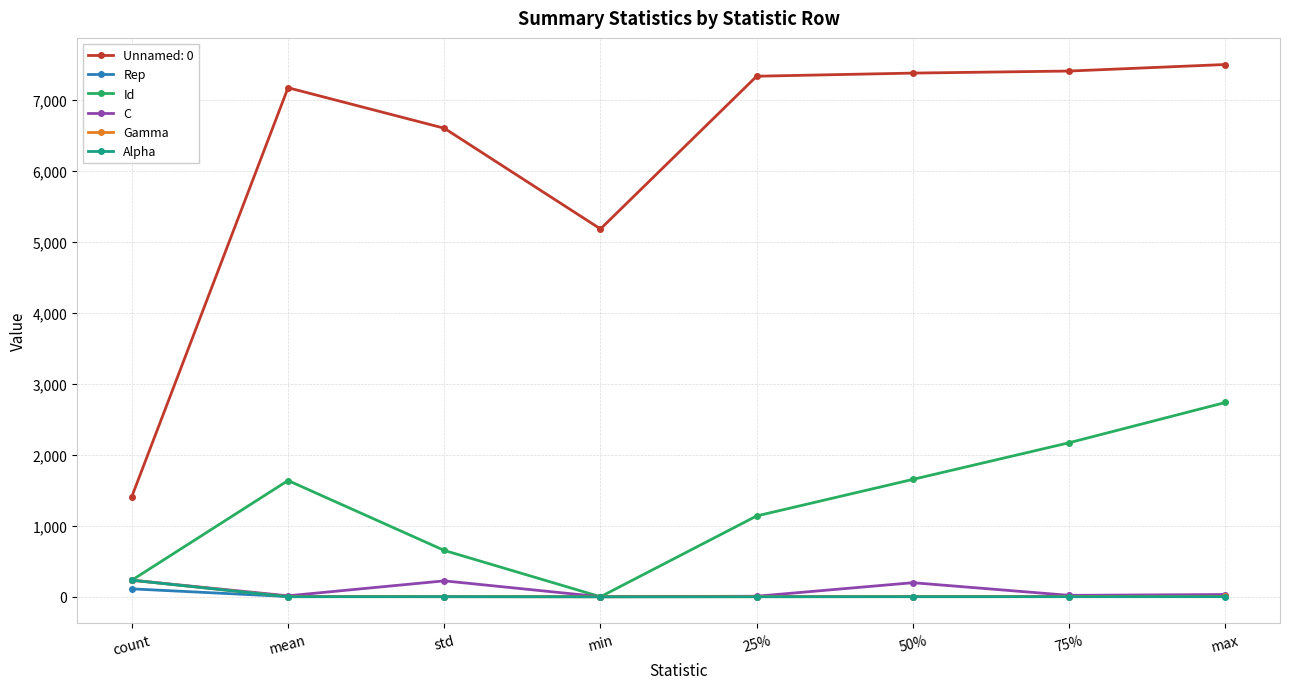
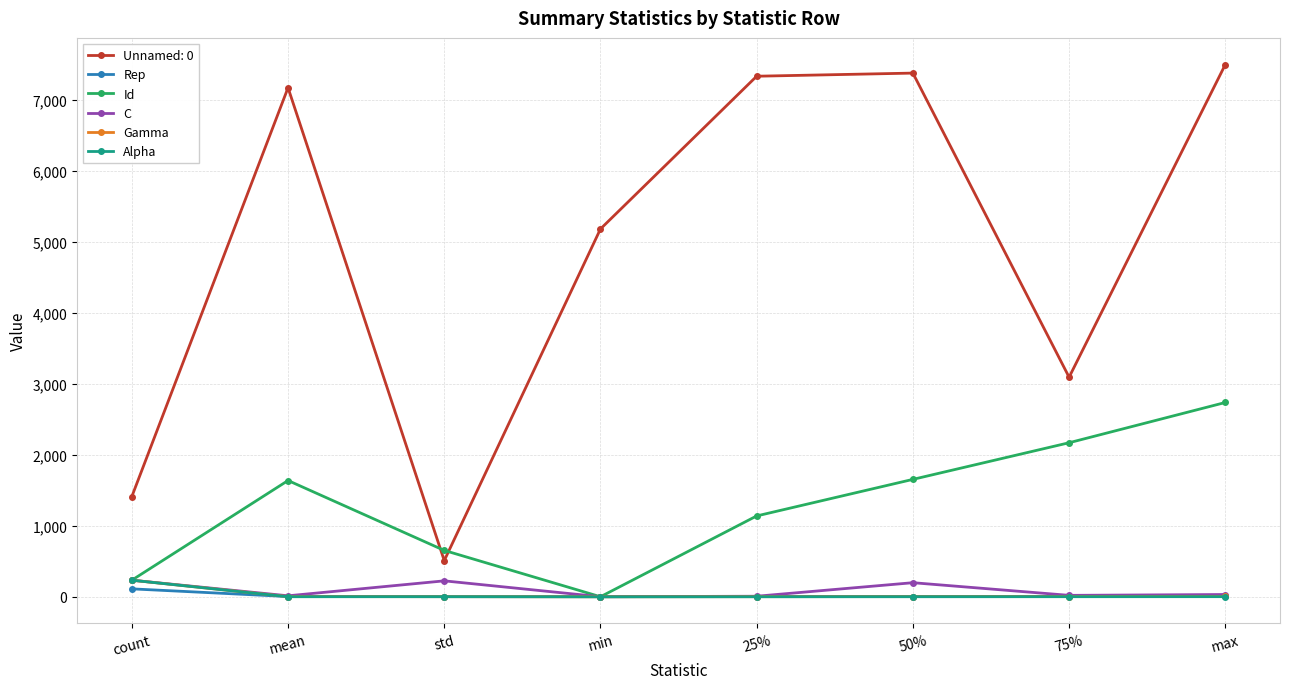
Unnamed: 0, std: 6,600 -> 500
Unnamed: 0, 75%: 7,400 -> 3,100
